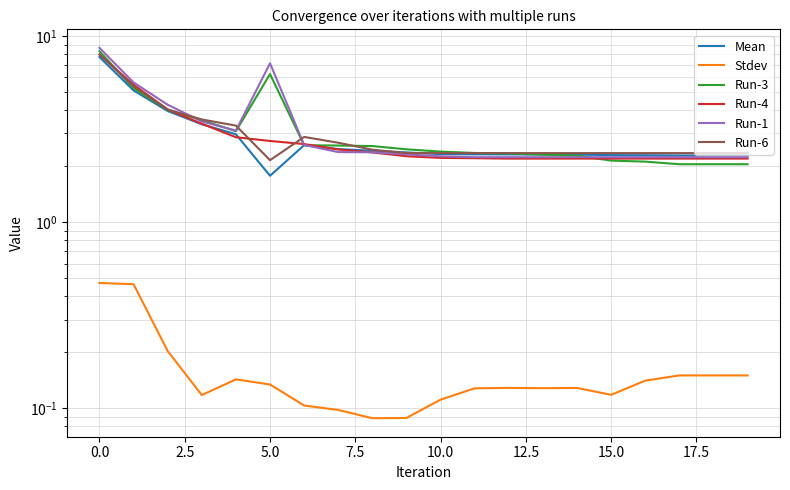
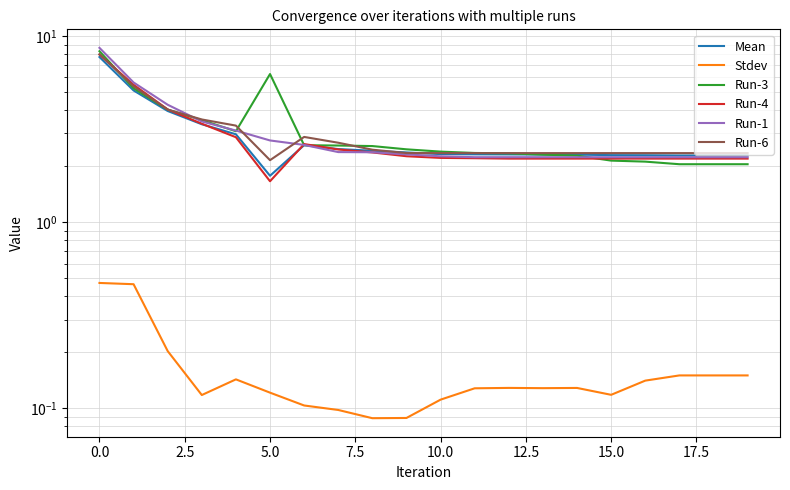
Stdev, 5.0: 0.13 -> 0.12
Run-4, 5.0: 2.7 -> 1.7
Run-1, 5.0: 7.1 -> 2.7
